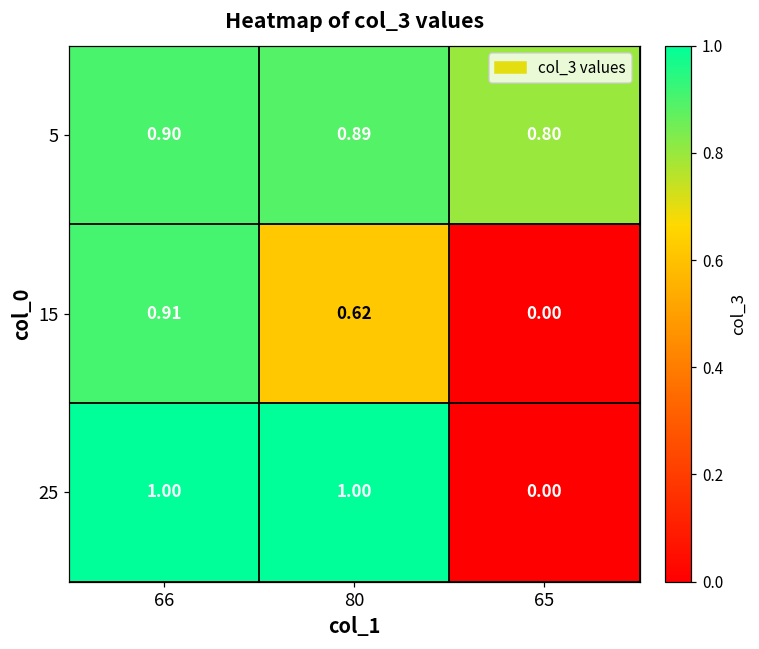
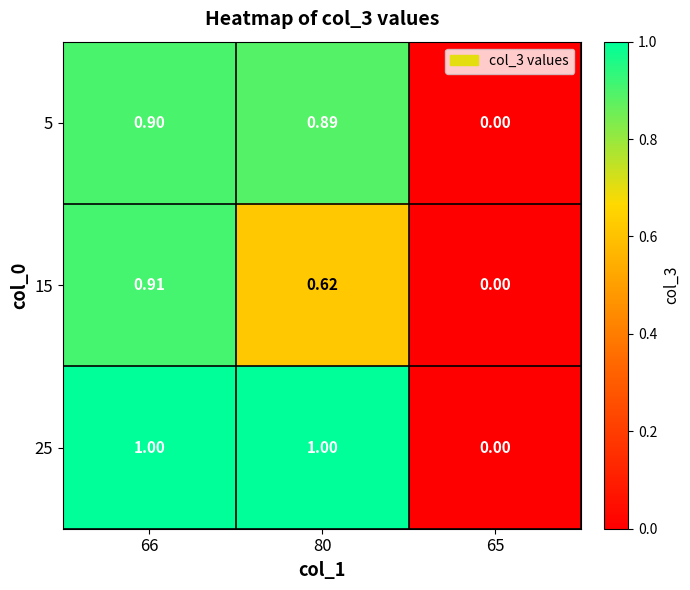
5, 65: 0.80 -> 0.00
